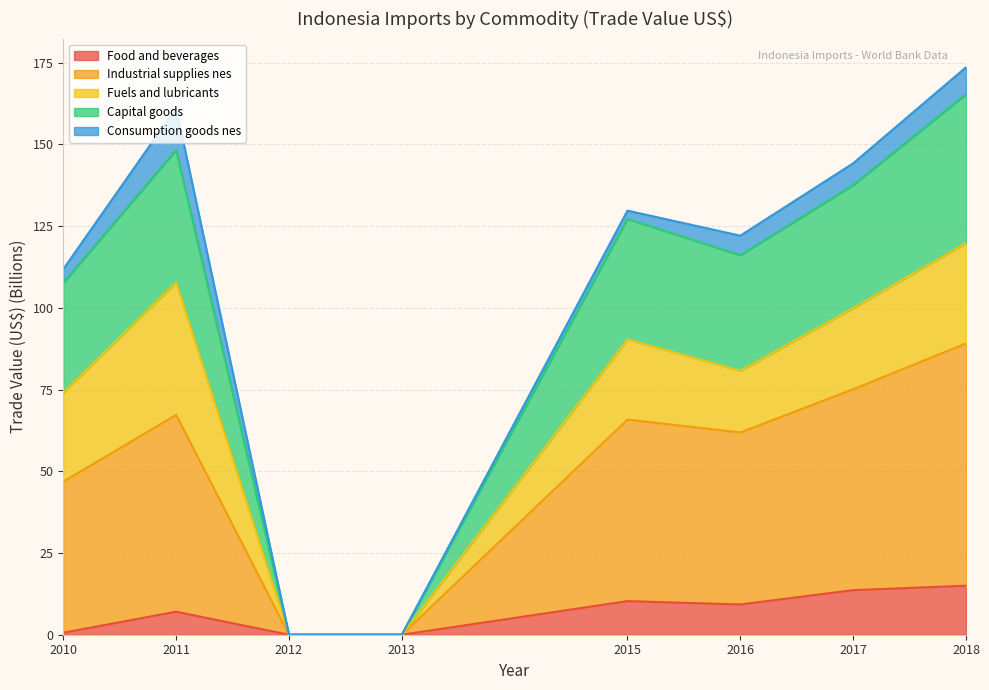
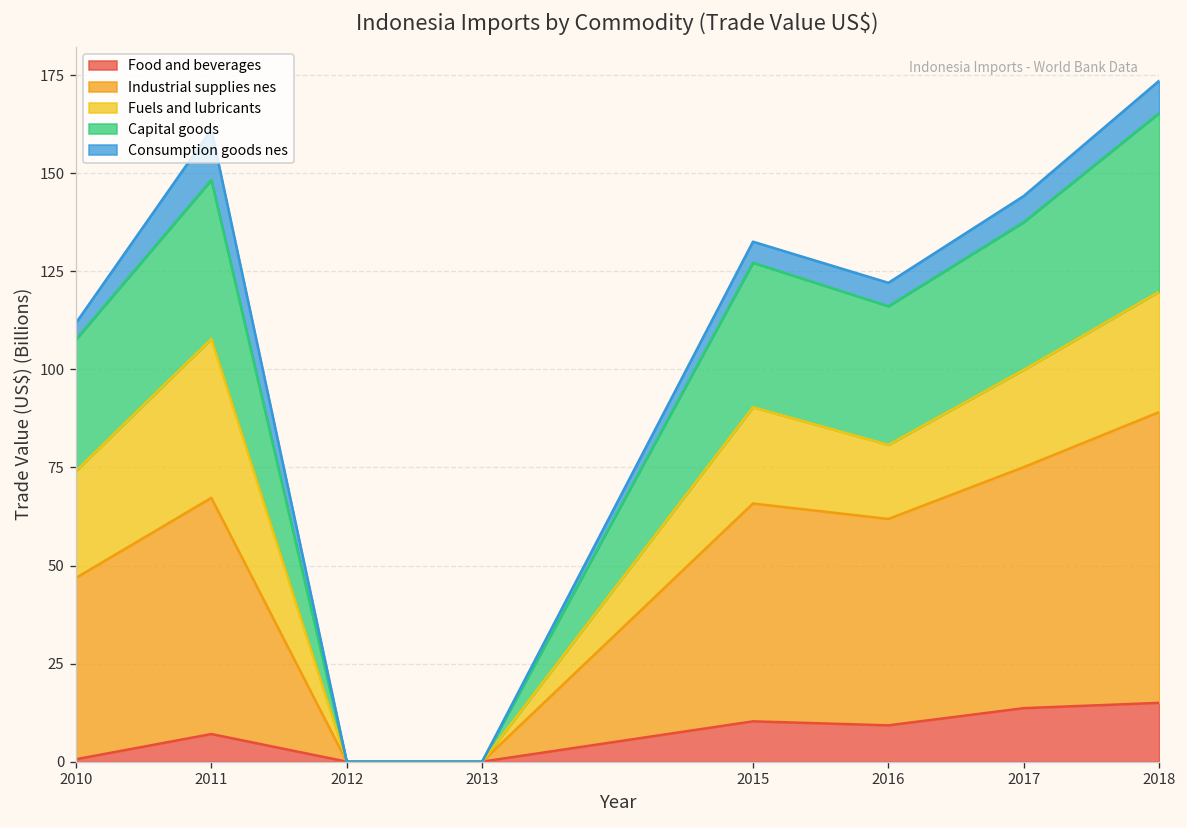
Consumption goods nes, 2015: 3 -> 5
